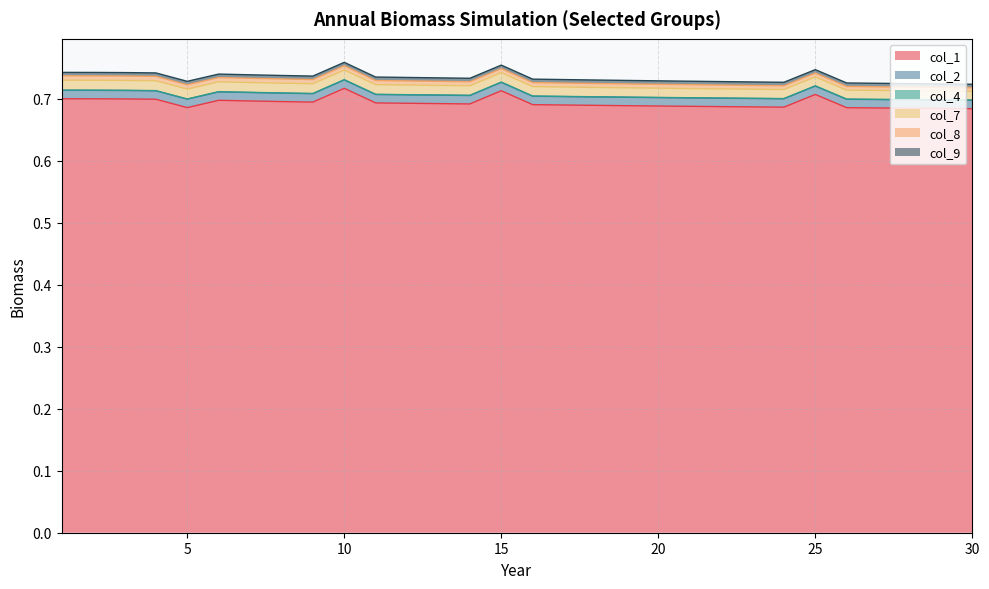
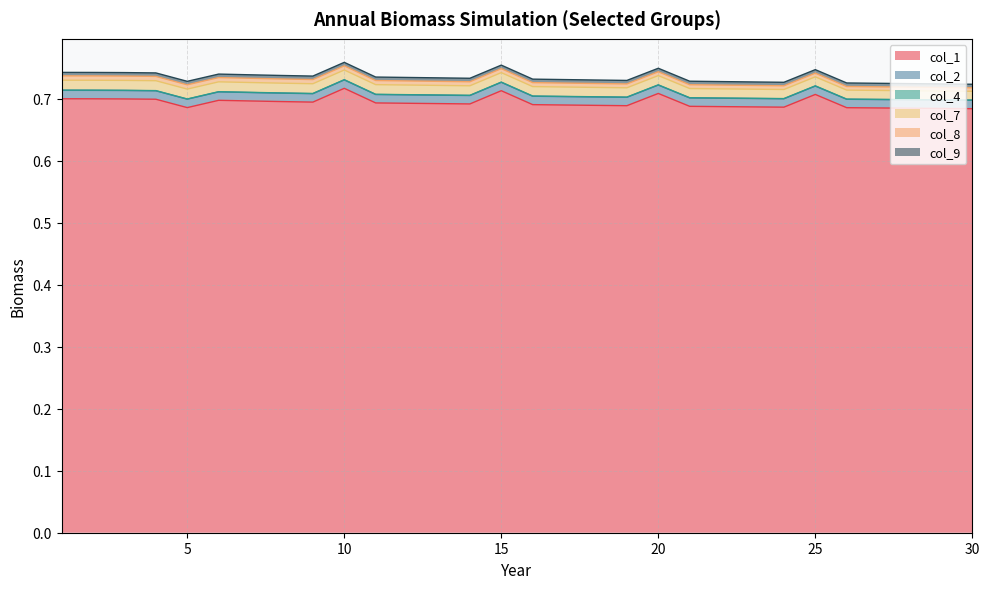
col_1, 20: 0.69 -> 0.71
